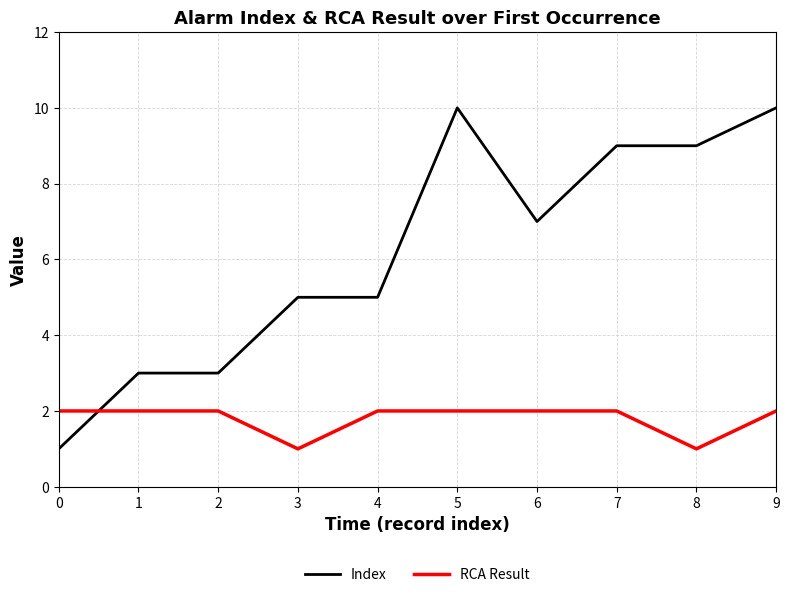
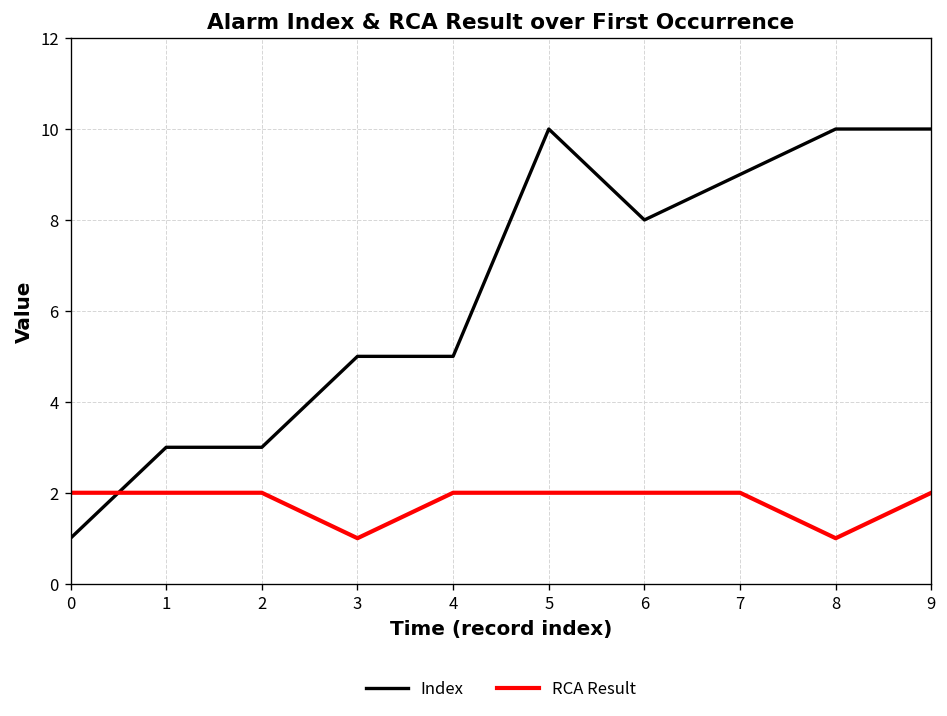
Index, 6: 7 -> 8
Index, 8: 9 -> 10
